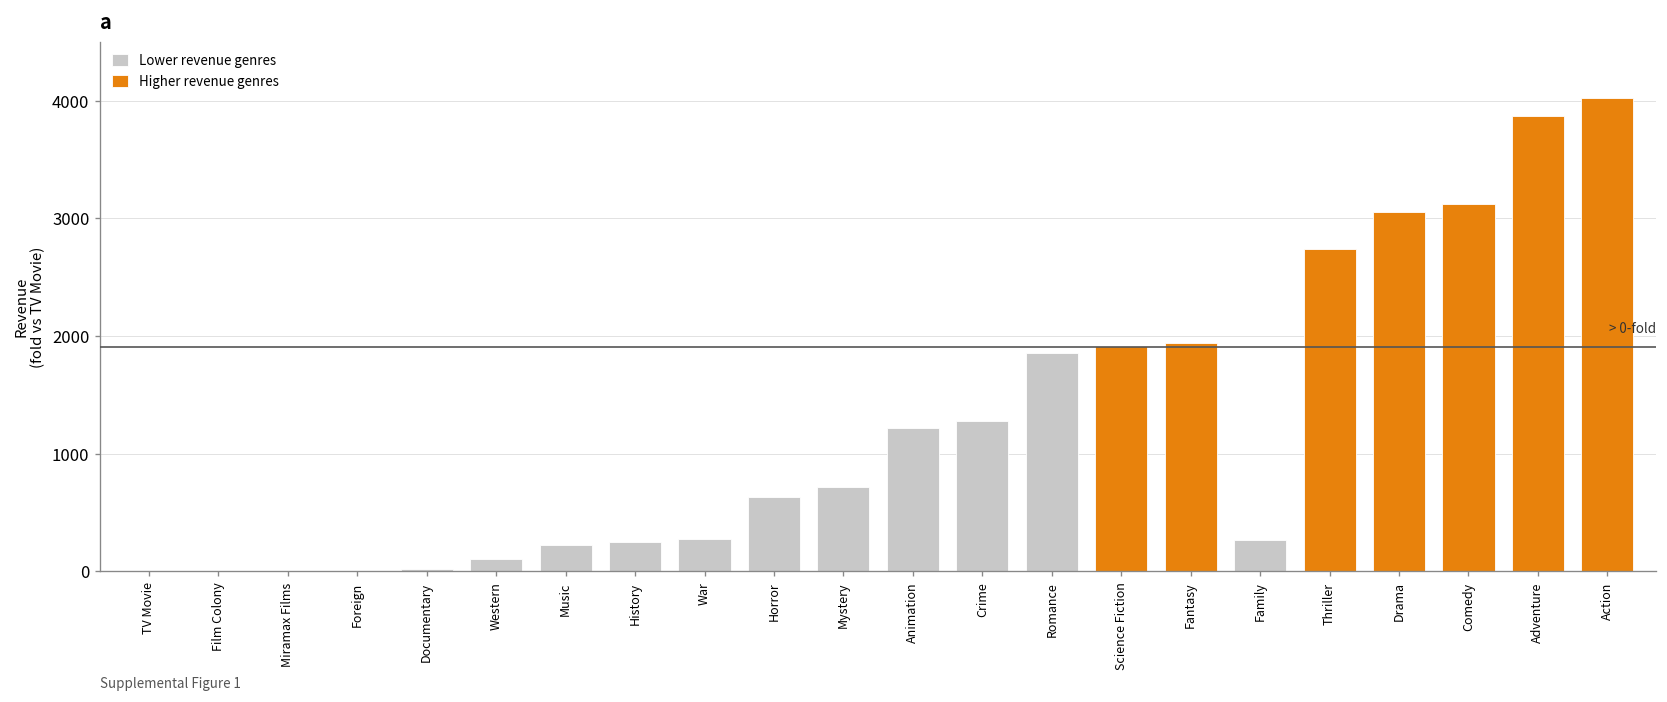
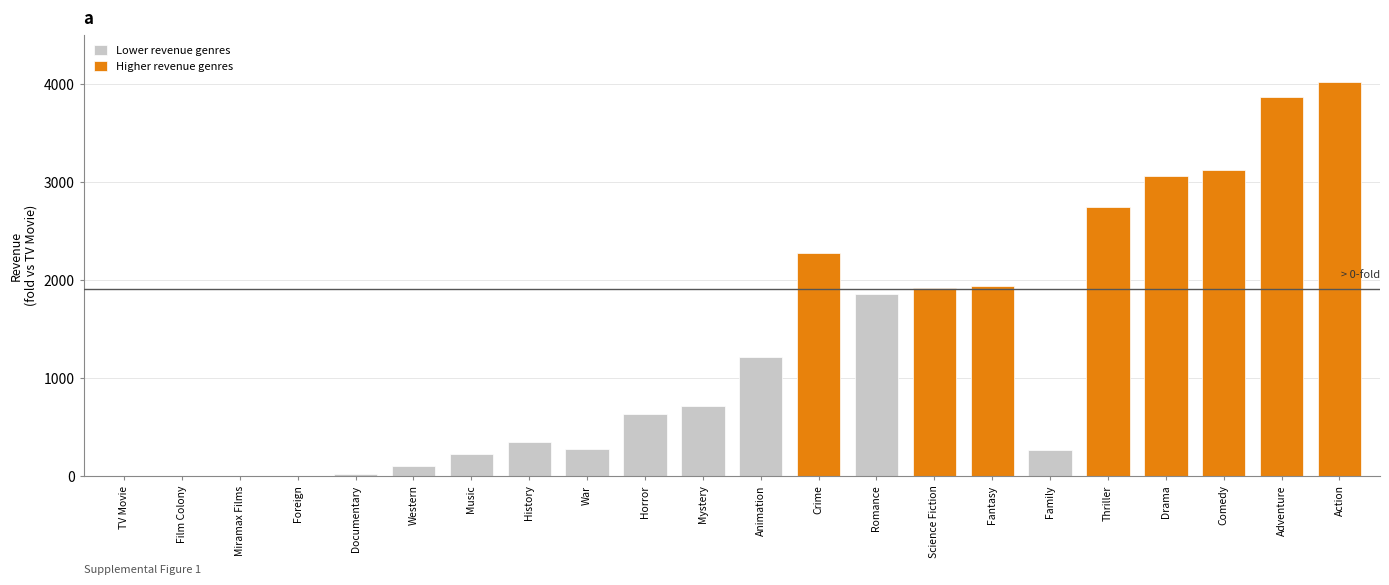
History: 200 -> 300
Crime: 1300 -> 2300
